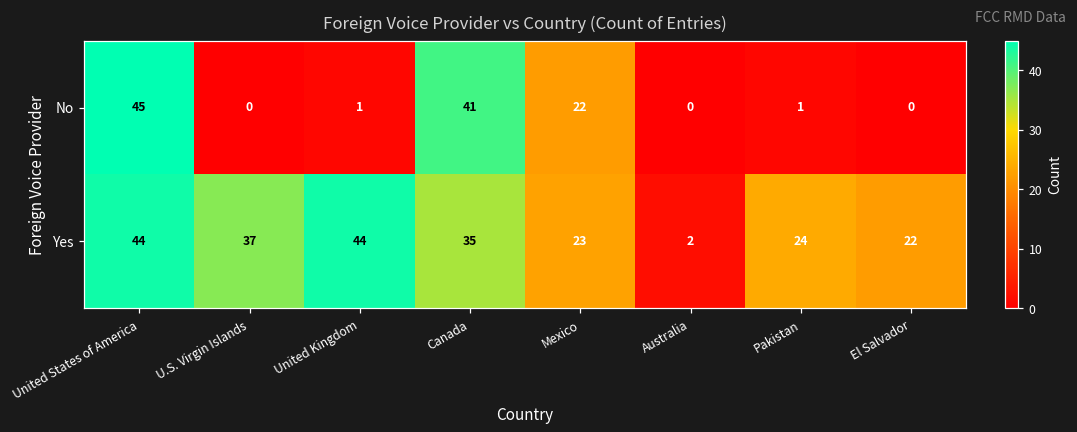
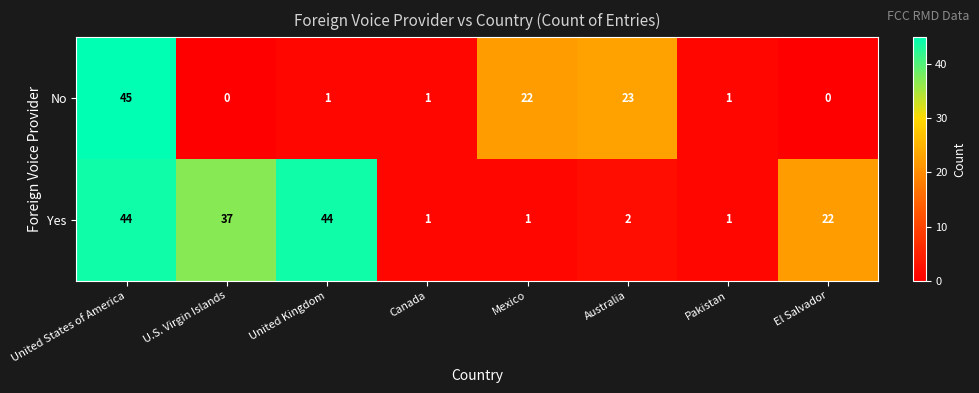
No, Canada: 41 -> 1
No, Australia: 0 -> 23
Yes, Canada: 35 -> 1
Yes, Mexico: 23 -> 1
Yes, Pakistan: 24 -> 1
